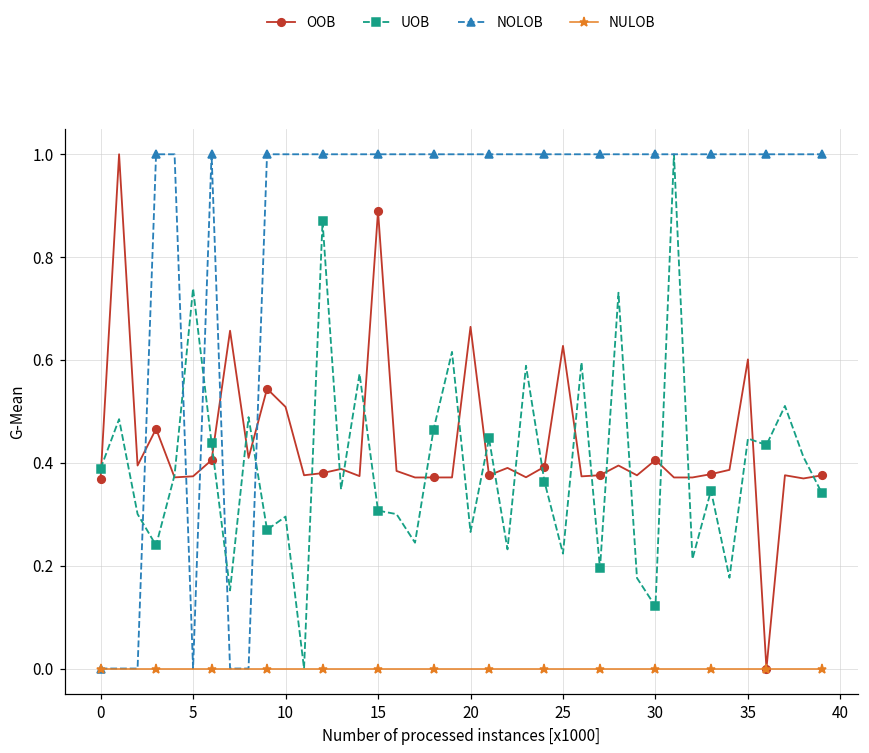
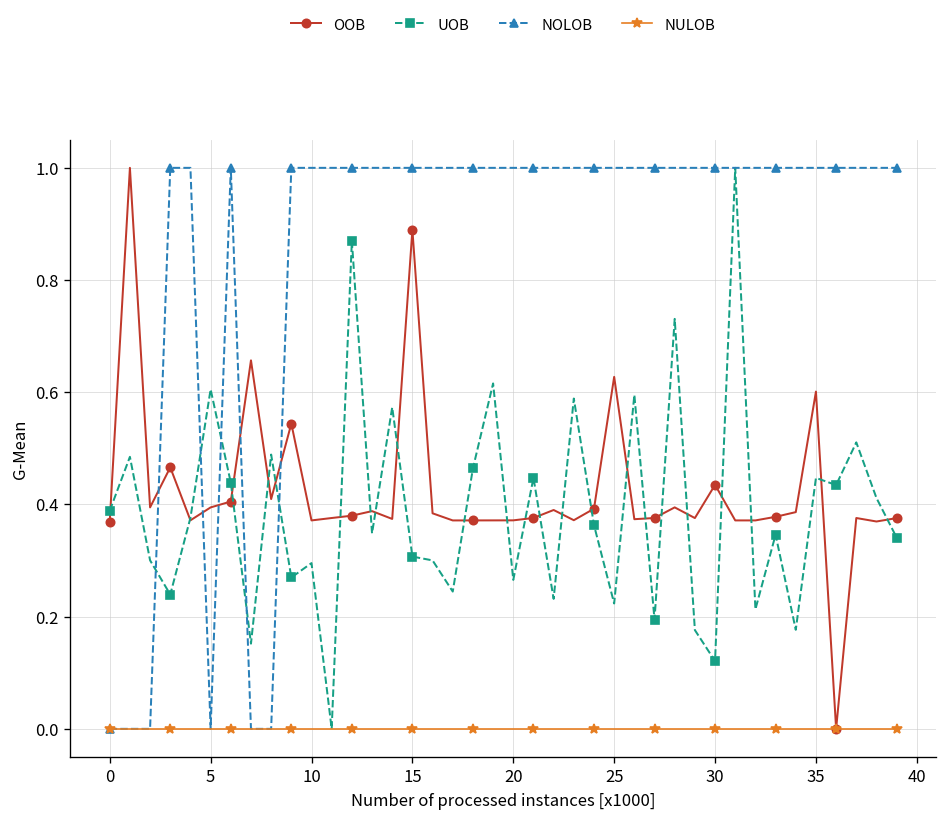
OOB, 5: 0.37 -> 0.39
UOB, 5: 0.74 -> 0.61
OOB, 10: 0.51 -> 0.37
OOB, 20: 0.66 -> 0.37
OOB, 30: 0.41 -> 0.43
